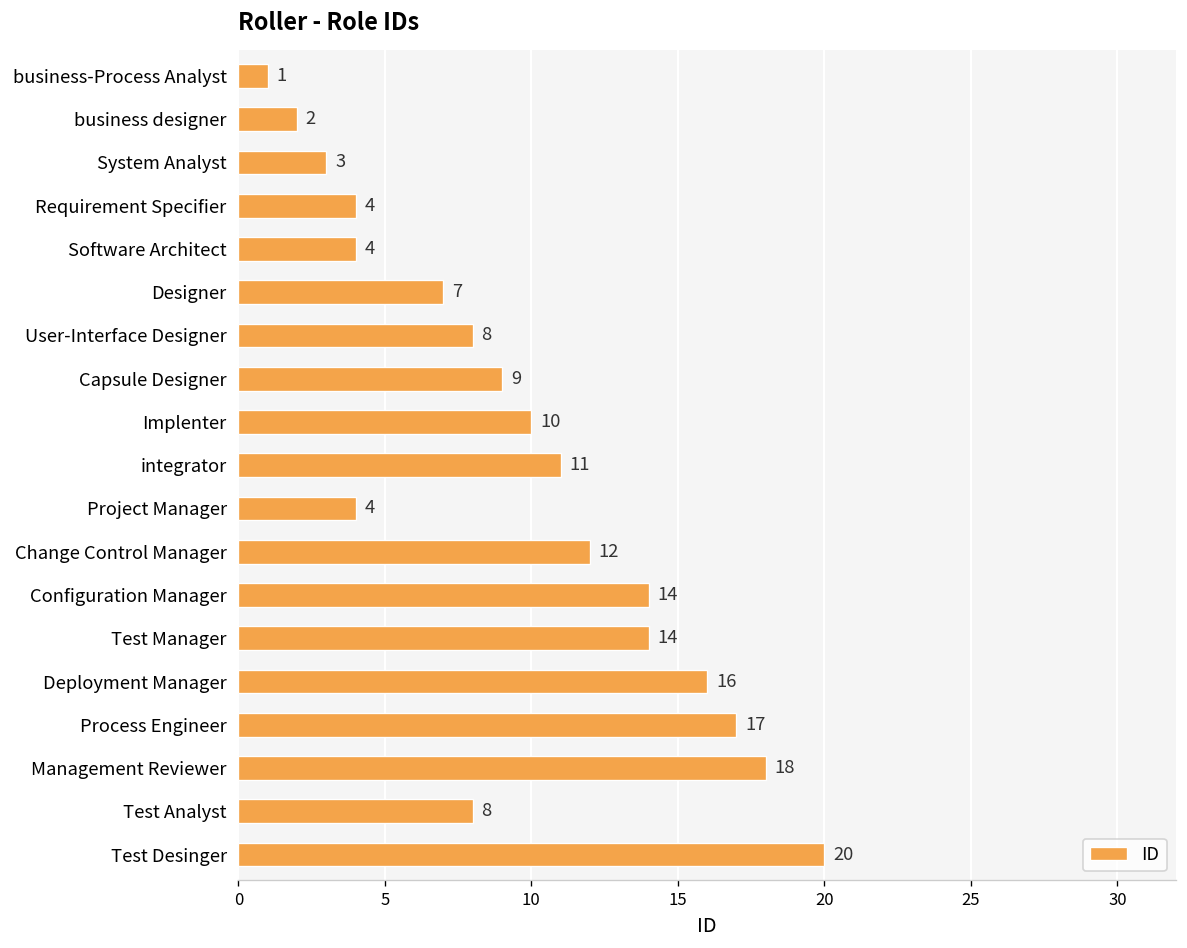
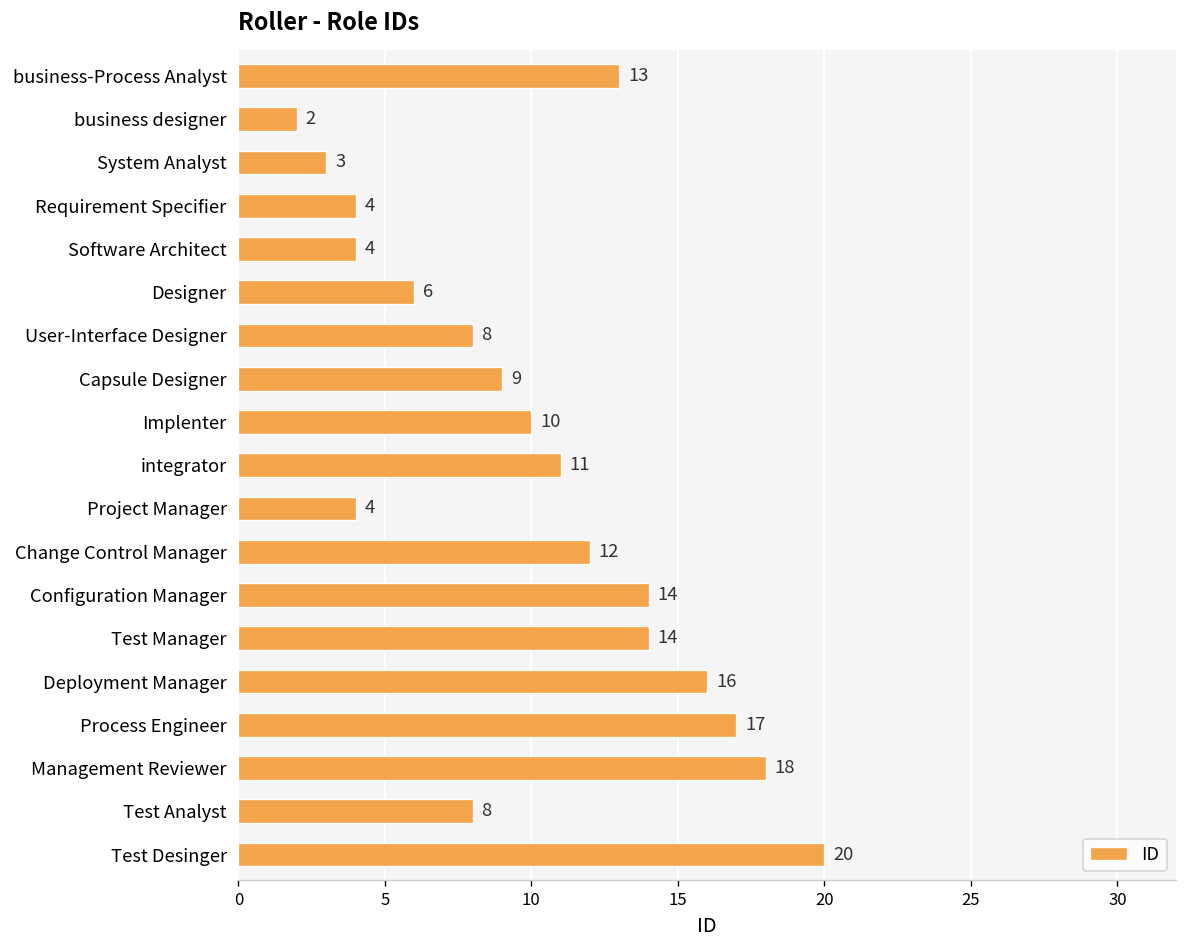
business-Process Analyst: 1 -> 13
Designer: 7 -> 6
